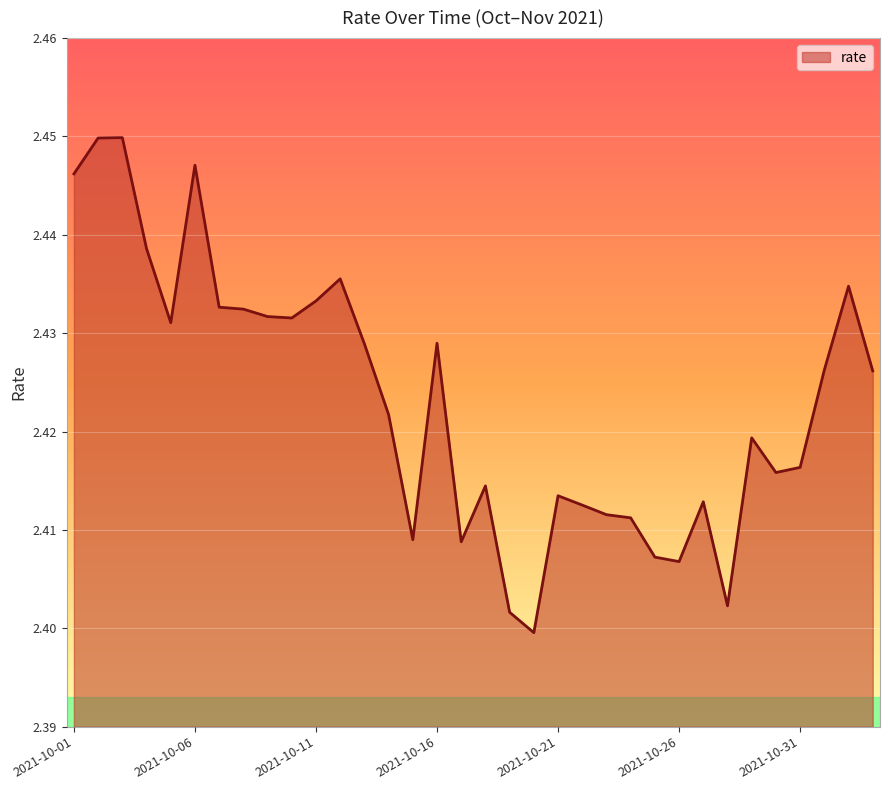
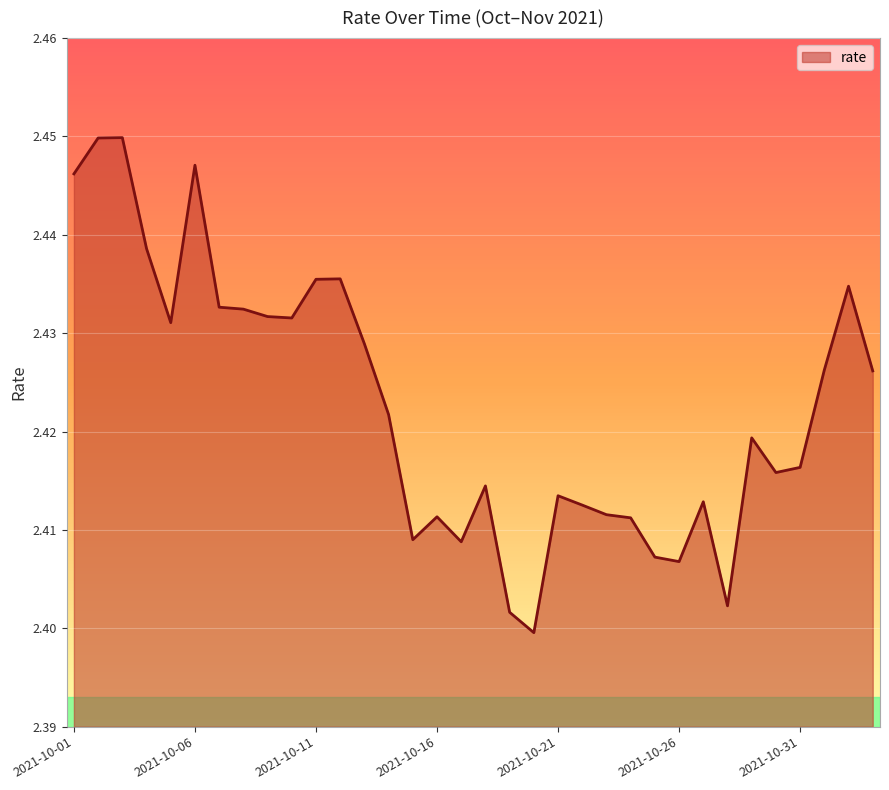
2021-10-11: 2.433 -> 2.435
2021-10-16: 2.429 -> 2.411
